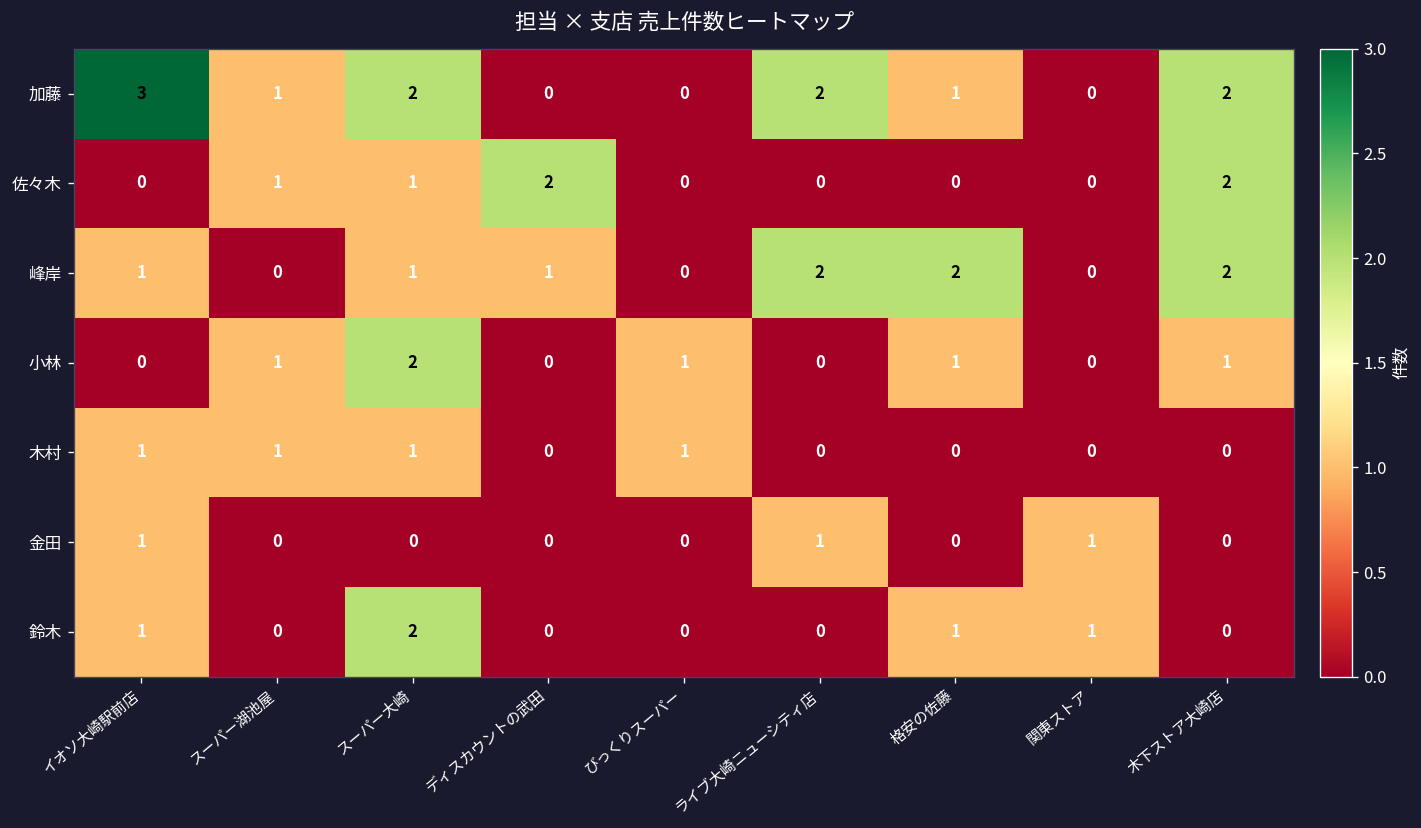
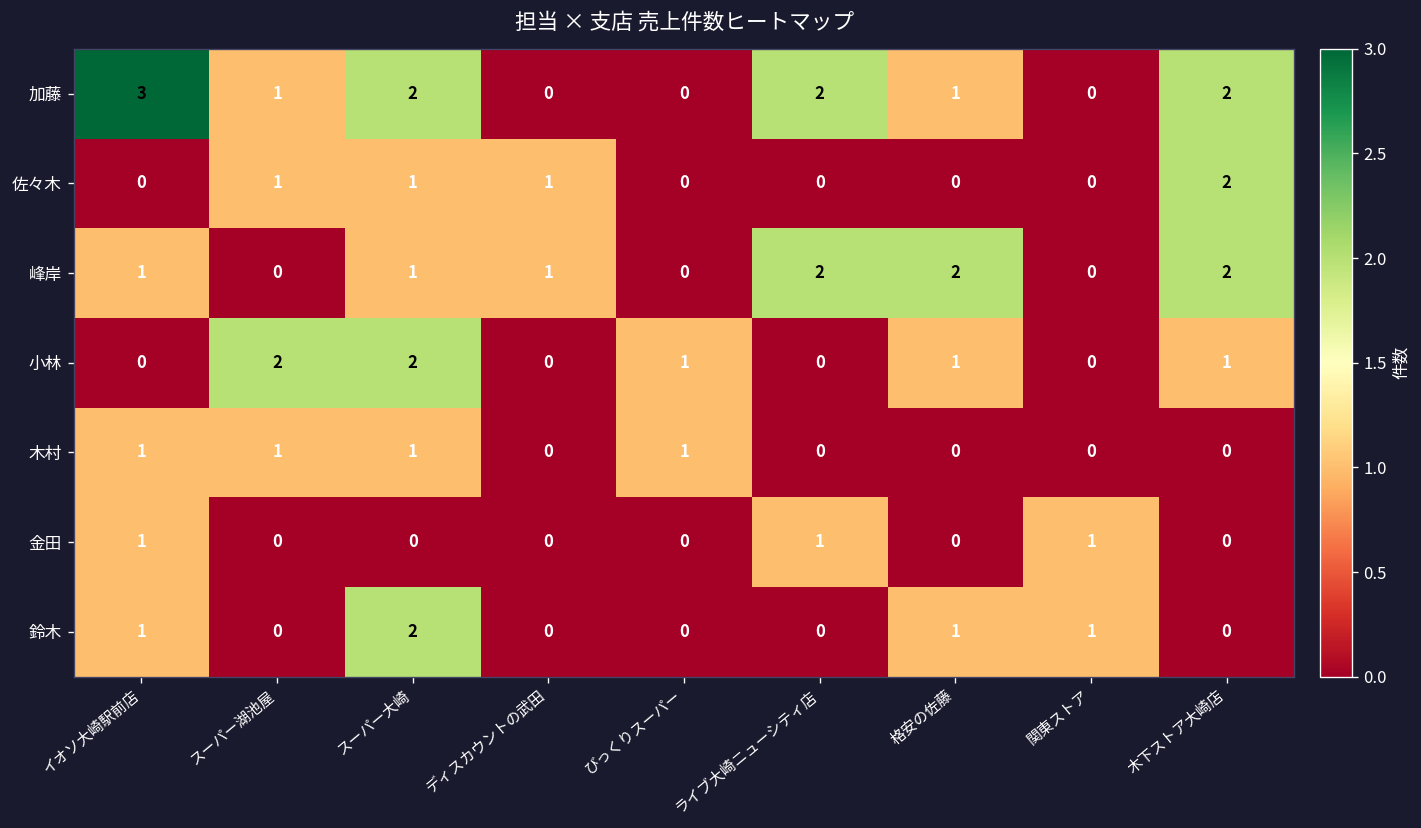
佐々木, ディスカウントの武田: 2 -> 1
小林, スーパー湖池屋: 1 -> 2
